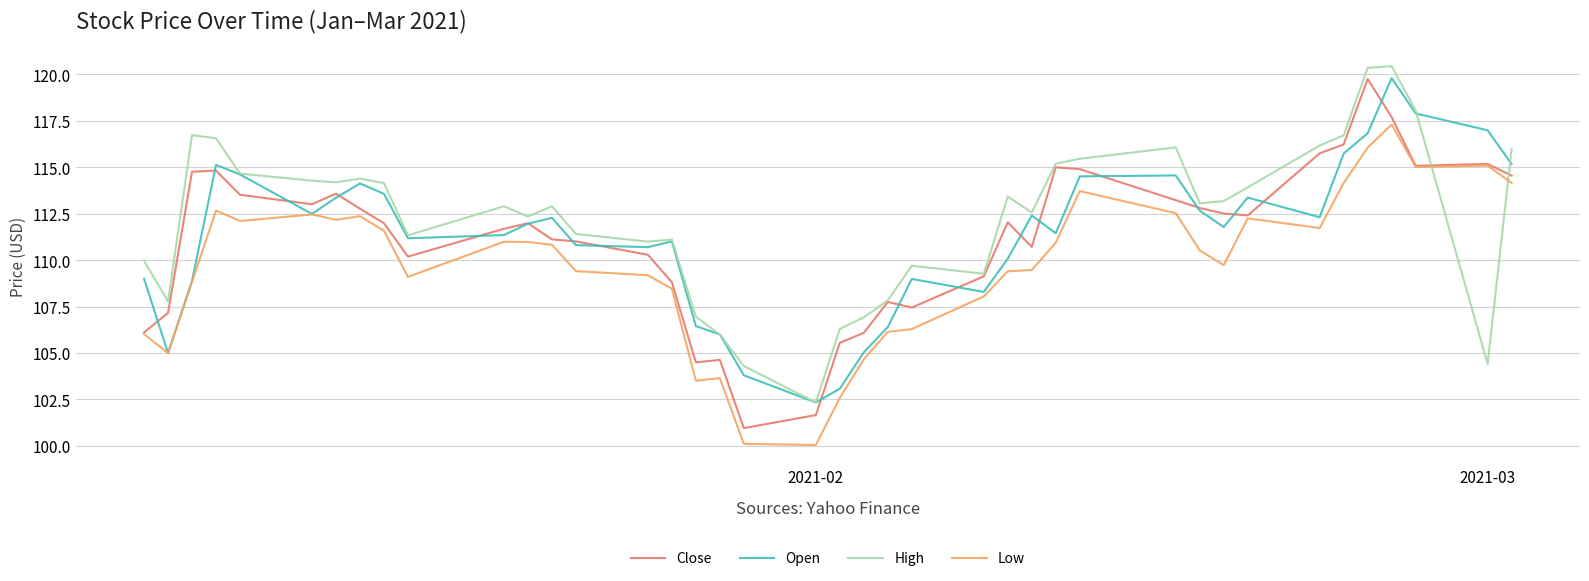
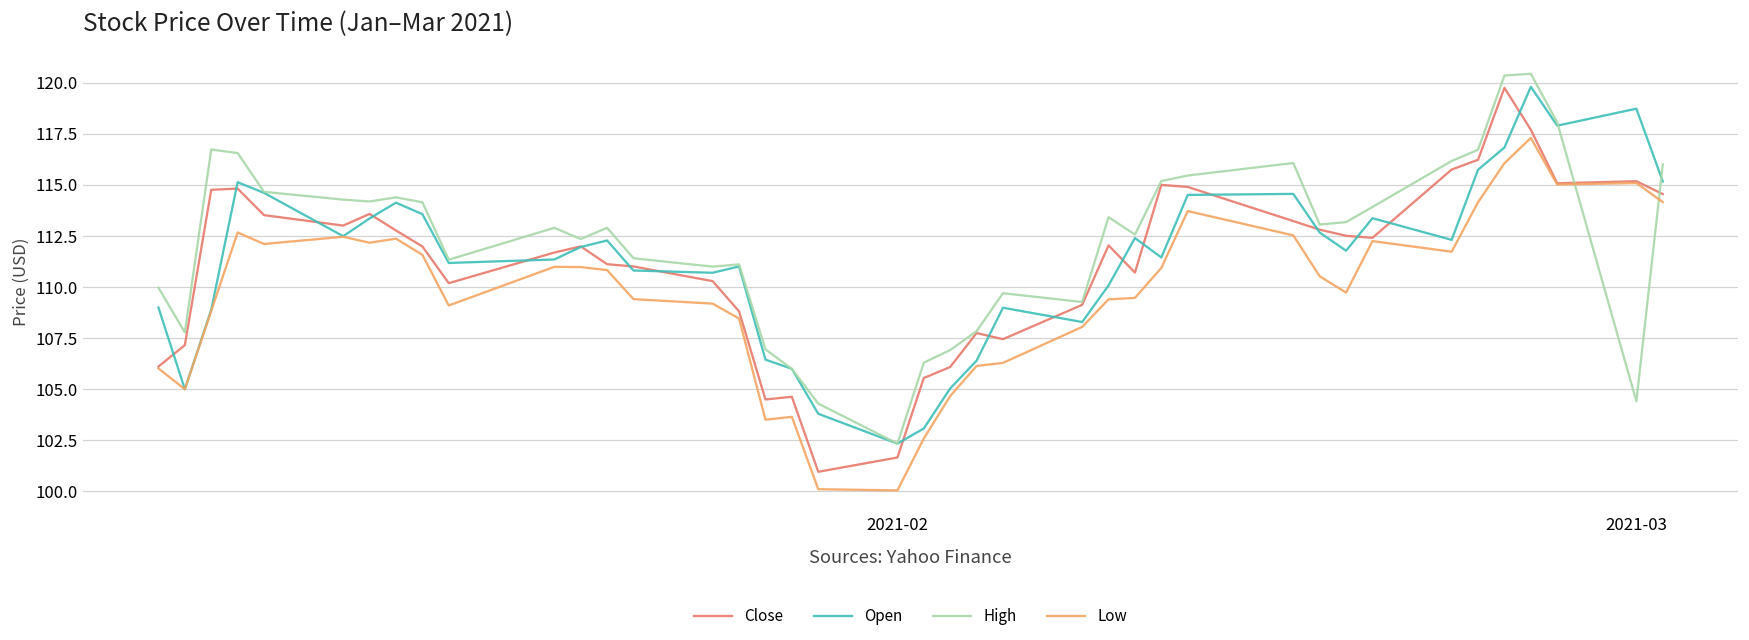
Open, 2021-03: 117.0 -> 118.7
